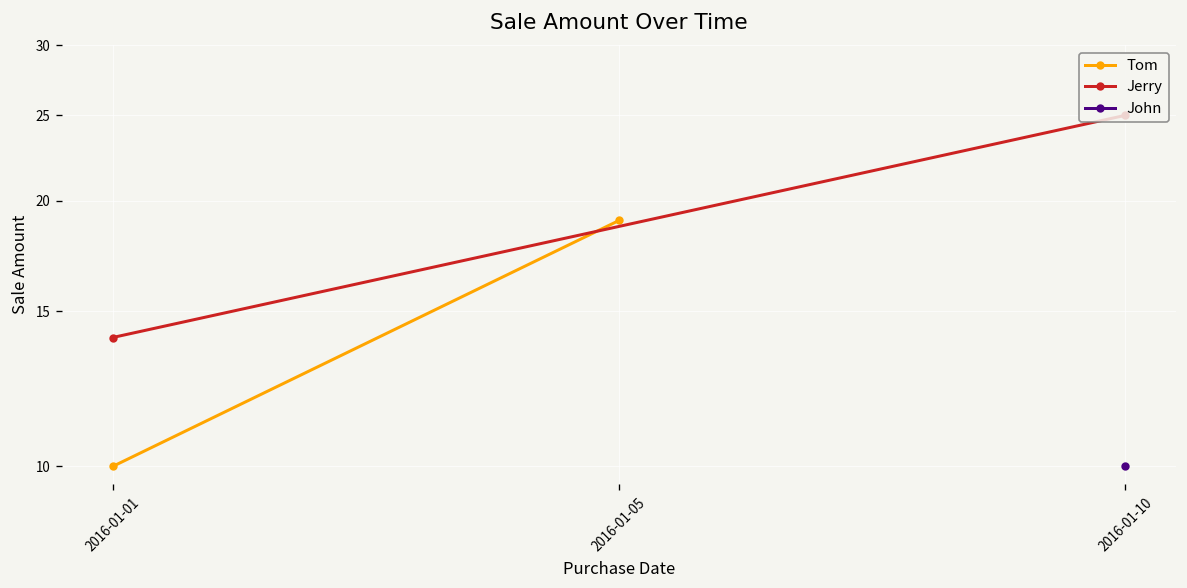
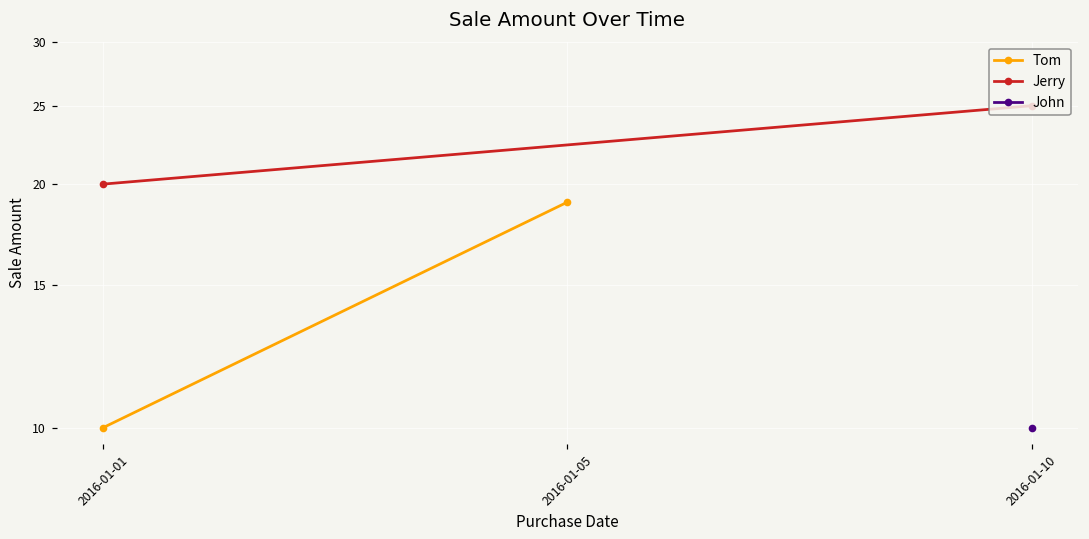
Jerry, 2016-01-01: 14 -> 20
